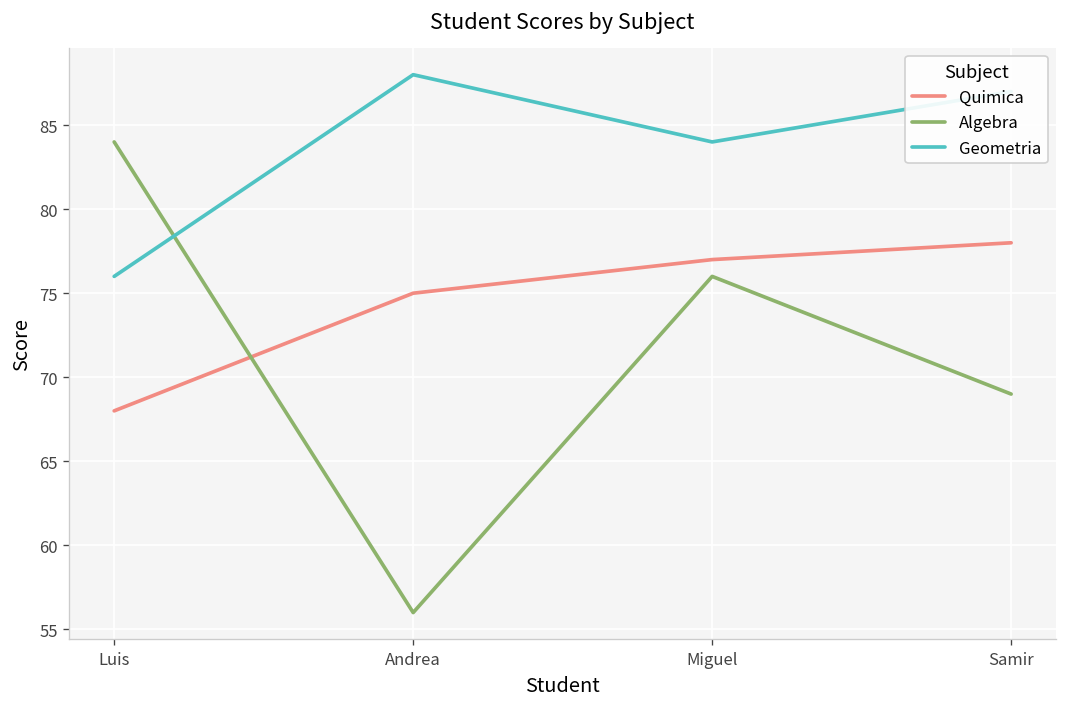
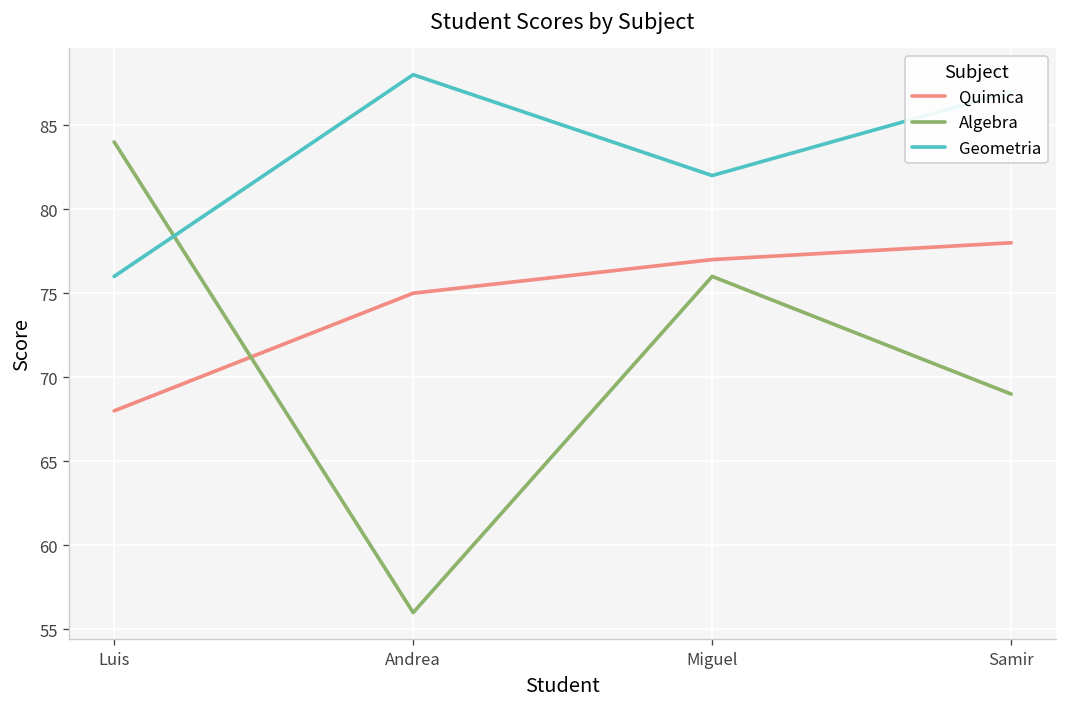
Geometria, Miguel: 84 -> 82
